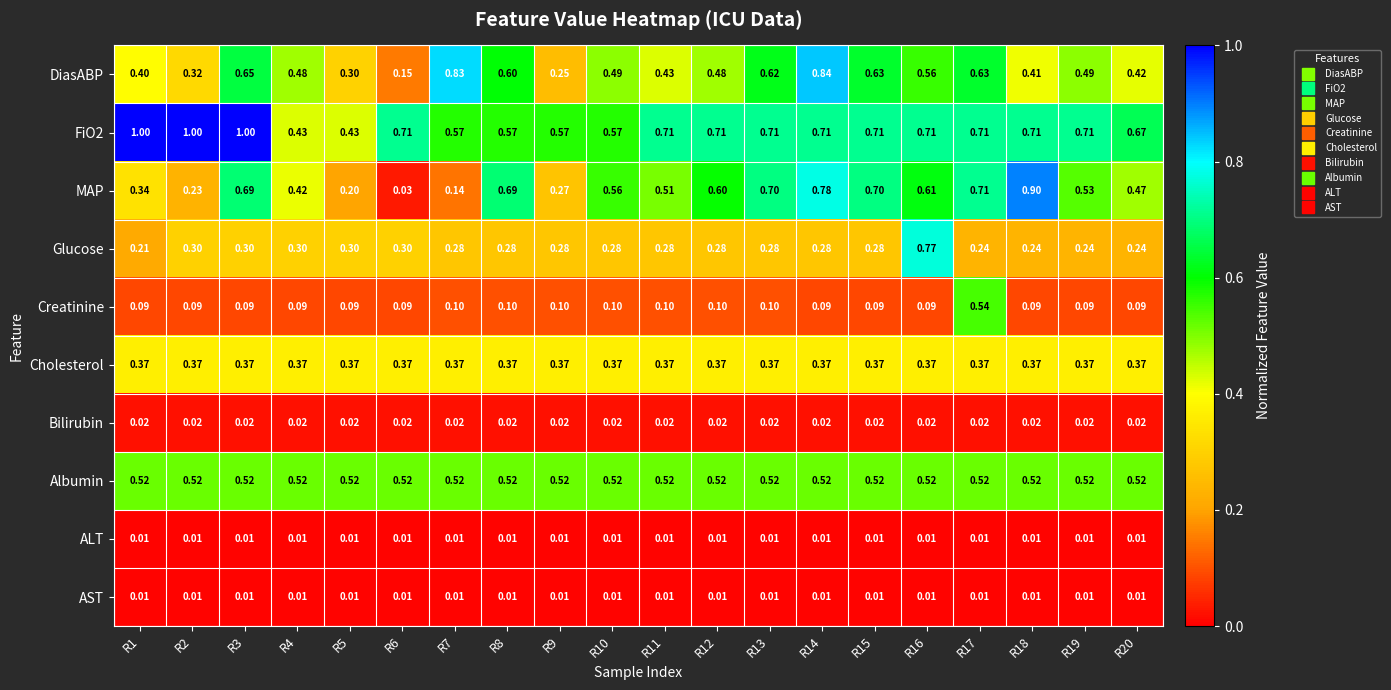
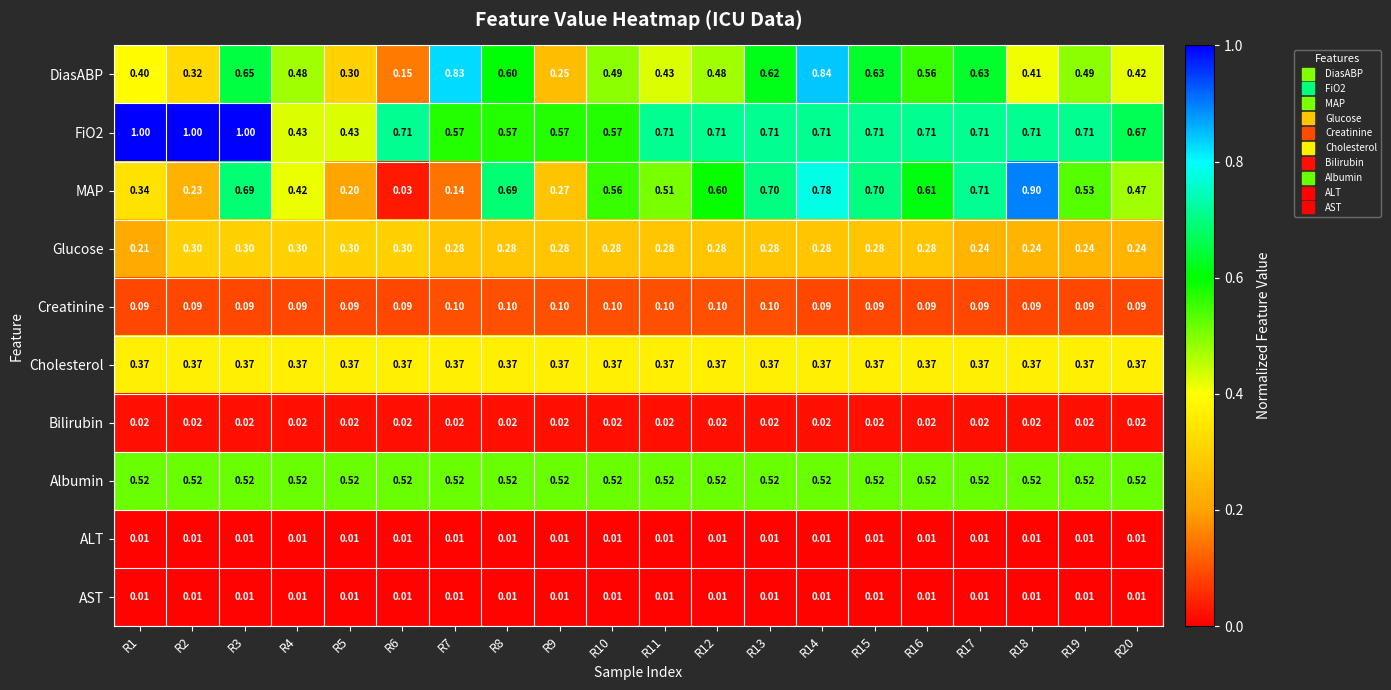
Glucose, R16: 0.77 -> 0.28
Creatinine, R17: 0.54 -> 0.09
